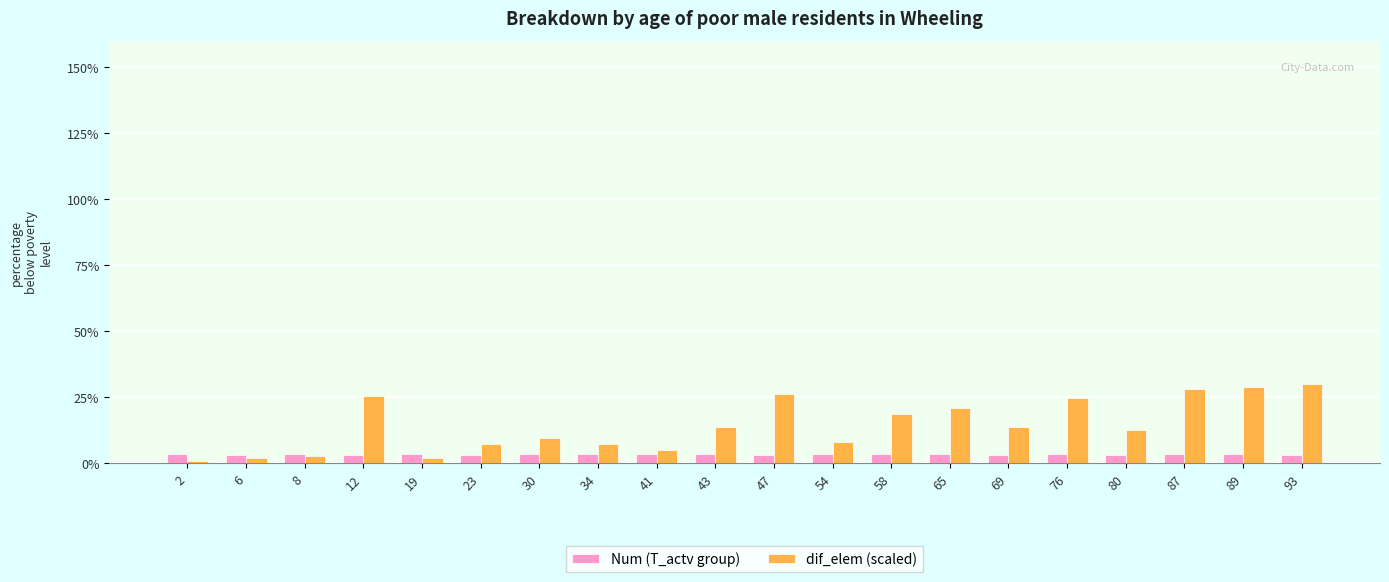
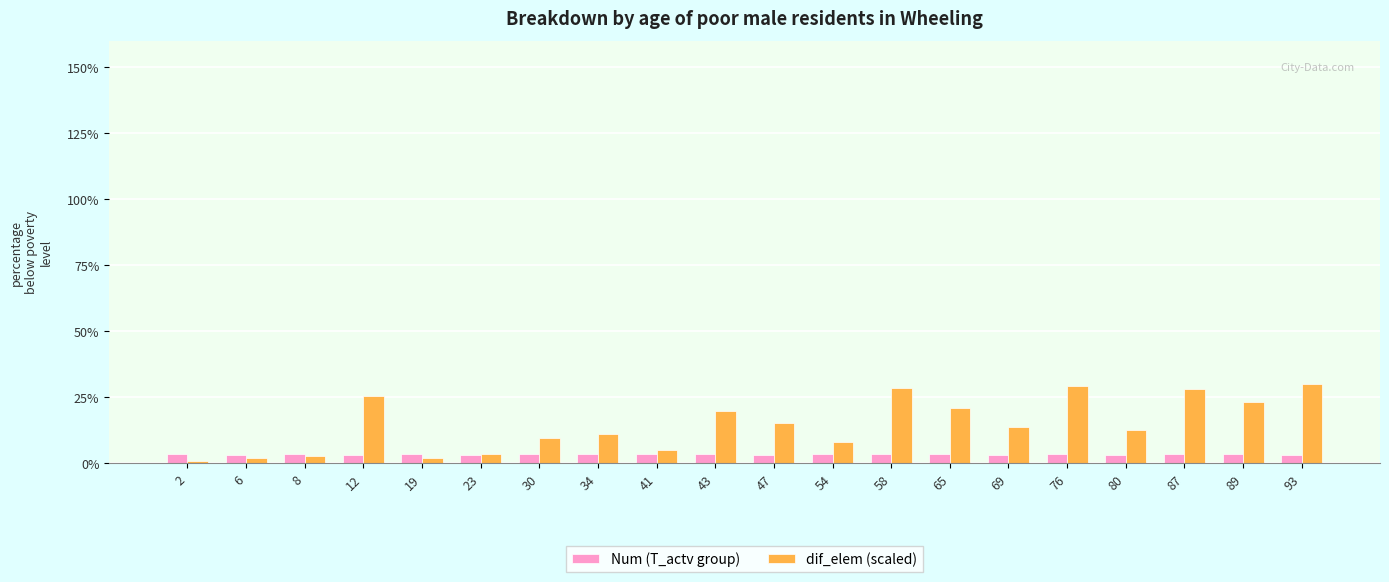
dif_elem (scaled), 23: 7% -> 4%
dif_elem (scaled), 34: 7% -> 11%
dif_elem (scaled), 43: 14% -> 20%
dif_elem (scaled), 47: 26% -> 15%
dif_elem (scaled), 58: 19% -> 28%
dif_elem (scaled), 76: 25% -> 29%
dif_elem (scaled), 89: 29% -> 23%
